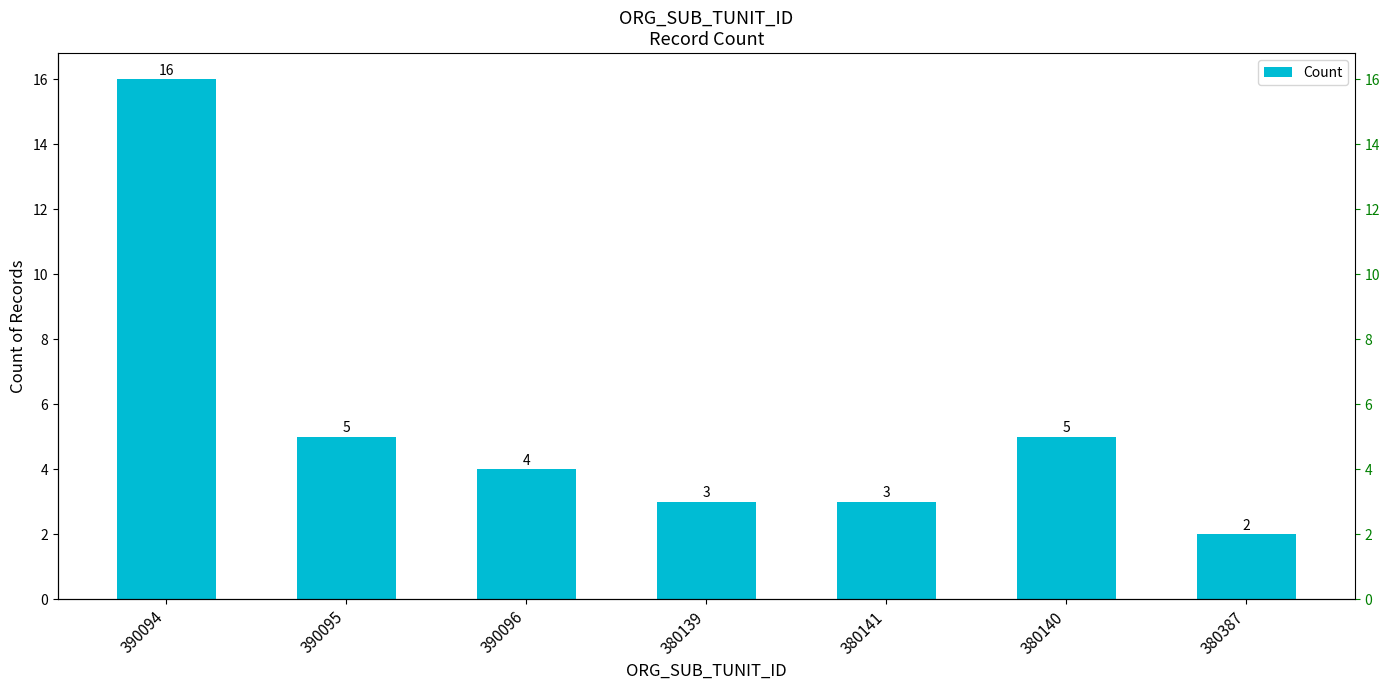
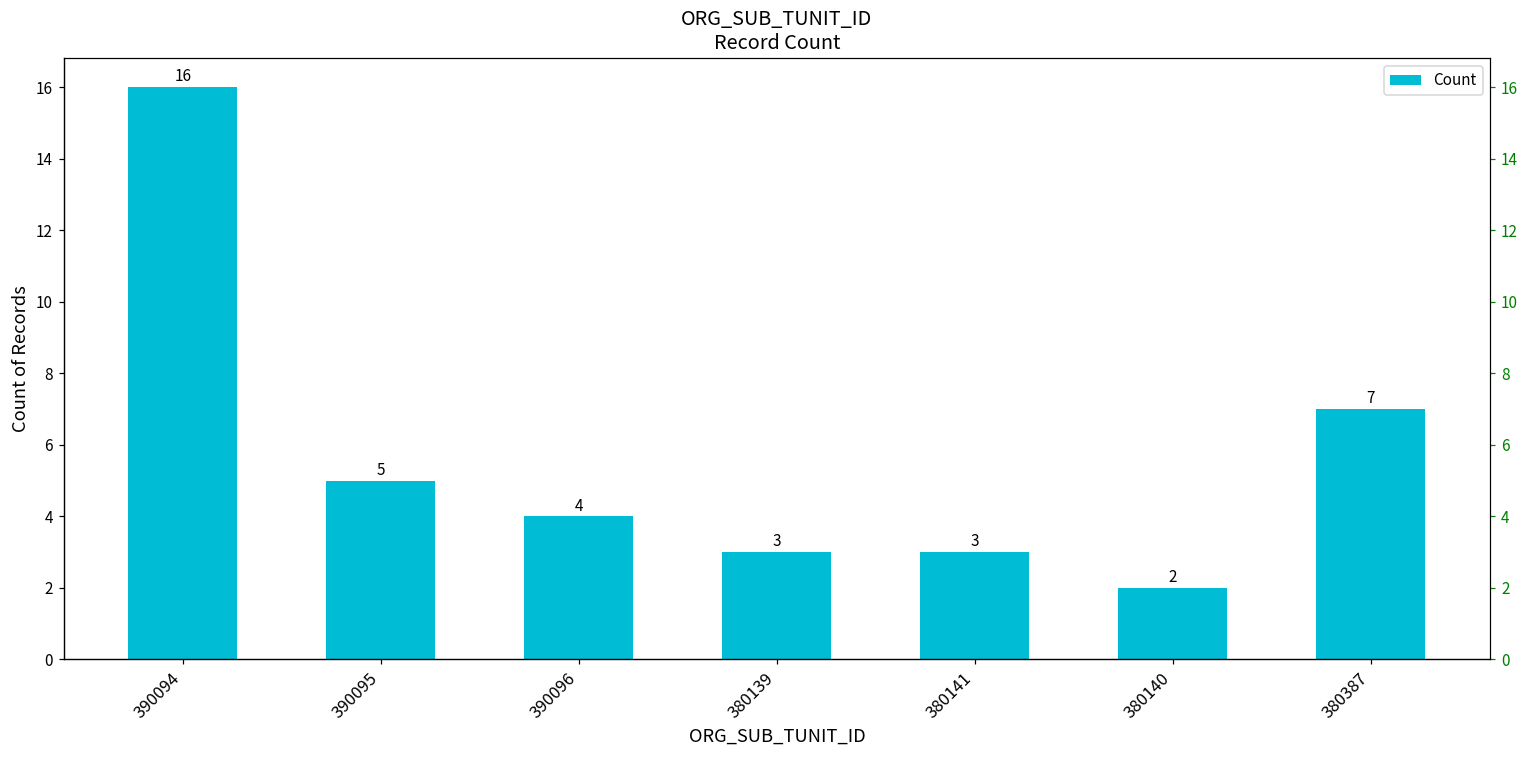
380140: 5 -> 2
380387: 2 -> 7
